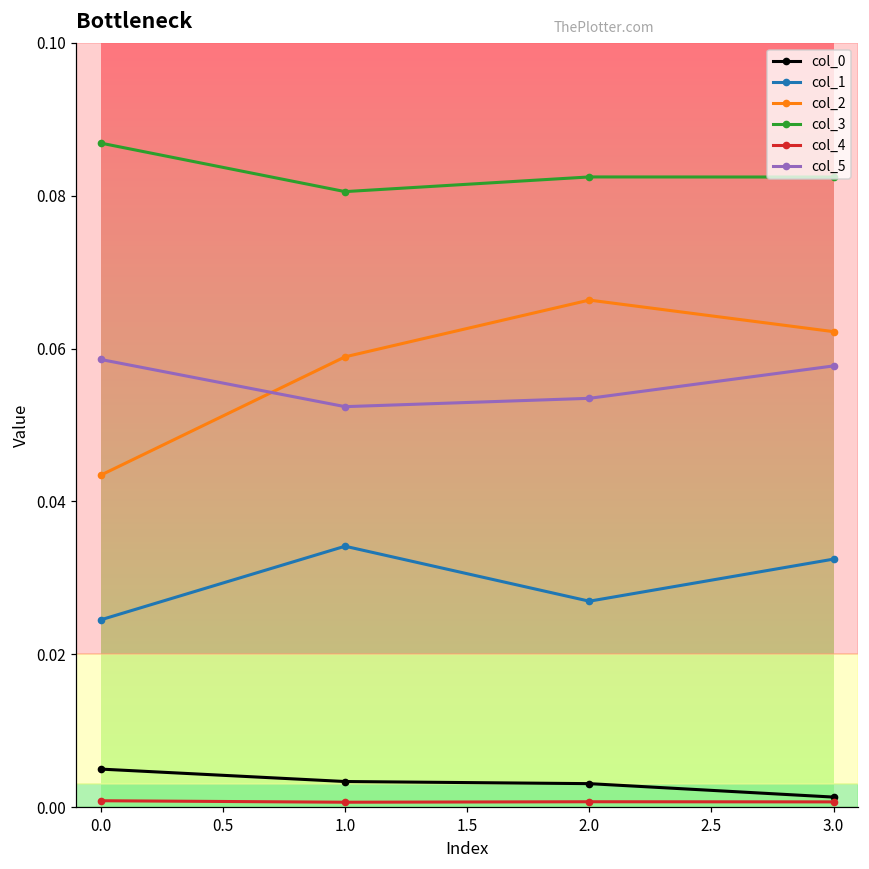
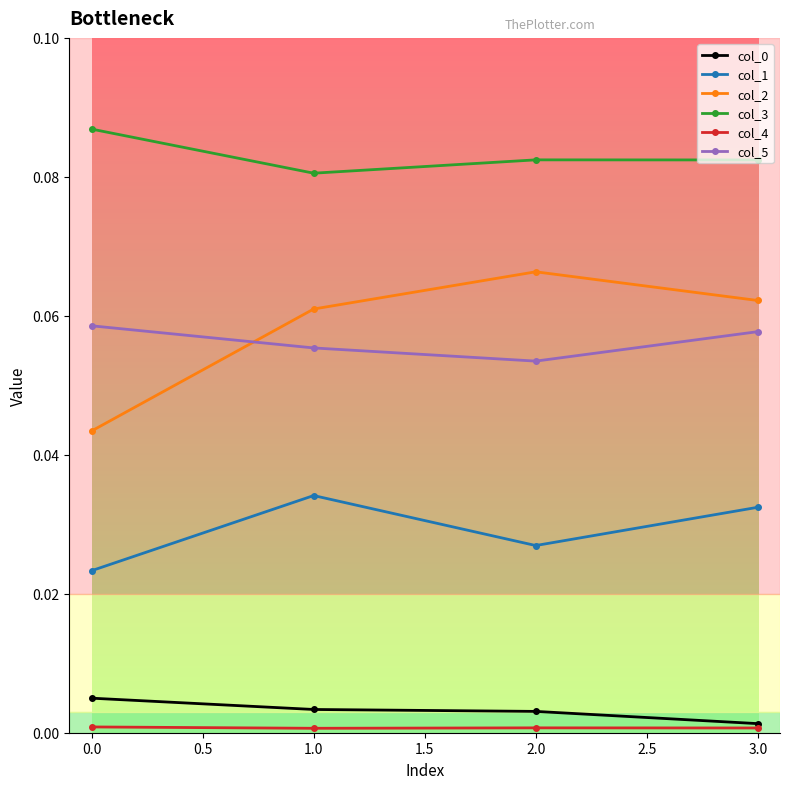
col_1, 0.0: 0.025 -> 0.023
col_2, 1.0: 0.059 -> 0.061
col_5, 1.0: 0.052 -> 0.055
